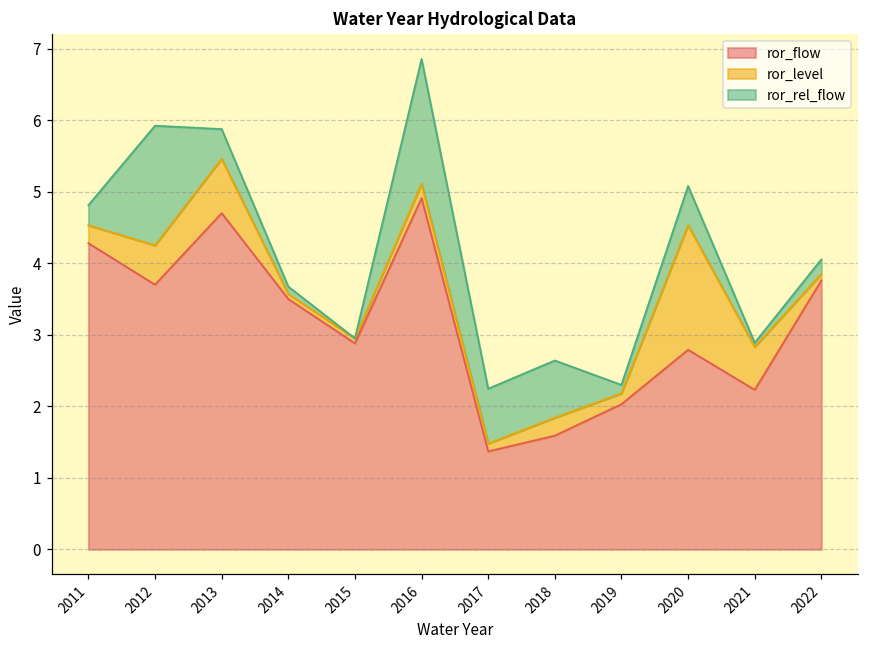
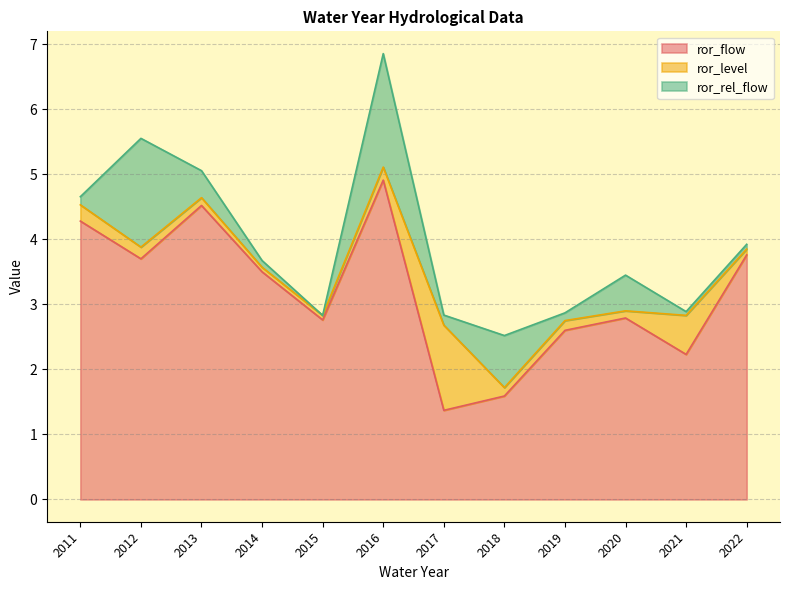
ror_rel_flow, 2011: 0.3 -> 0.1
ror_level, 2012: 0.5 -> 0.2
ror_flow, 2013: 4.7 -> 4.5
ror_level, 2013: 0.8 -> 0.1
ror_flow, 2015: 2.9 -> 2.8
ror_level, 2017: 0.1 -> 1.3
ror_rel_flow, 2017: 0.8 -> 0.2
ror_level, 2018: 0.3 -> 0.1
ror_flow, 2019: 2.0 -> 2.6
ror_level, 2020: 1.7 -> 0.1
ror_rel_flow, 2022: 0.2 -> 0.1
